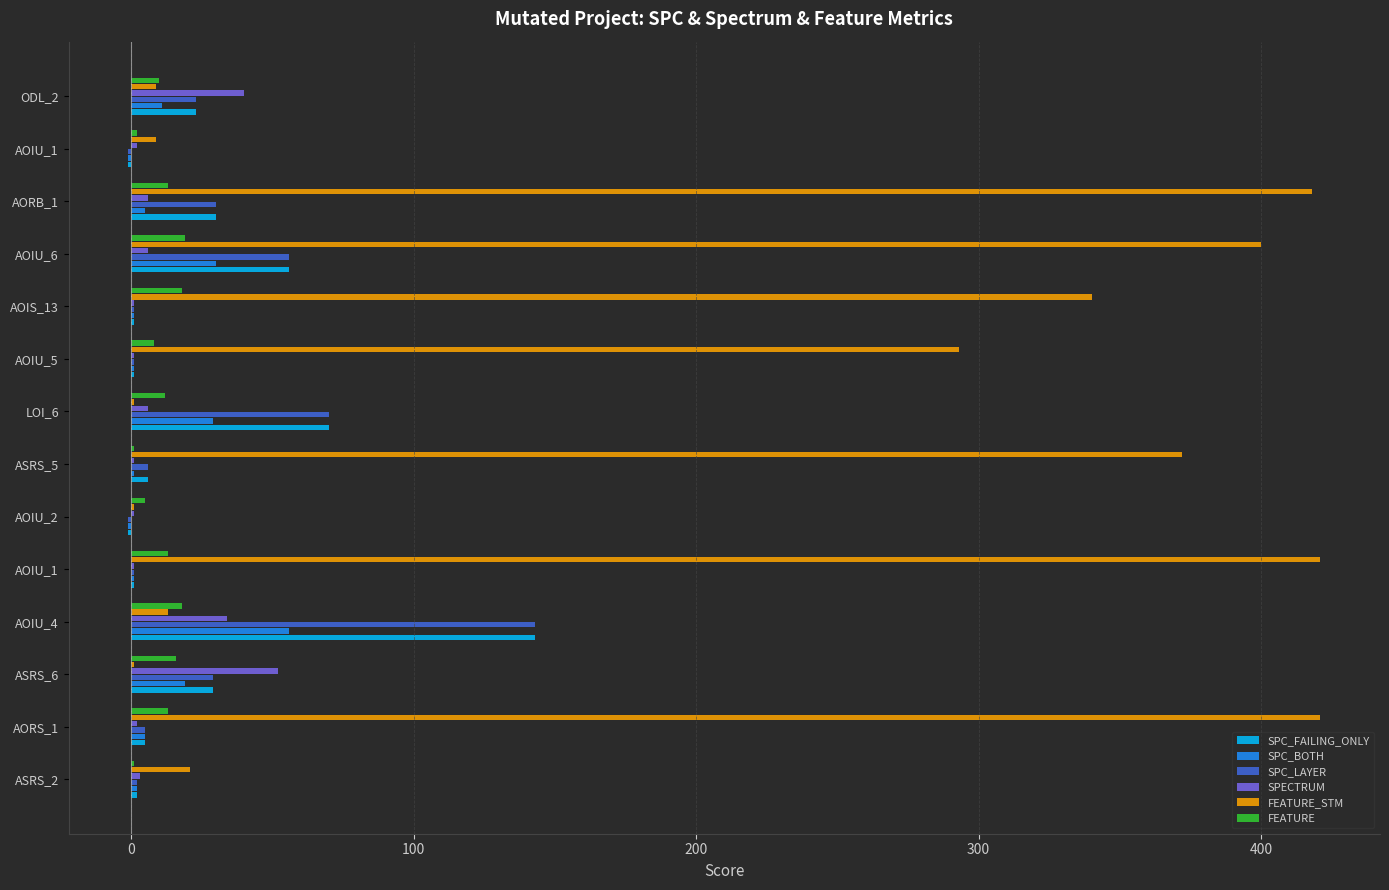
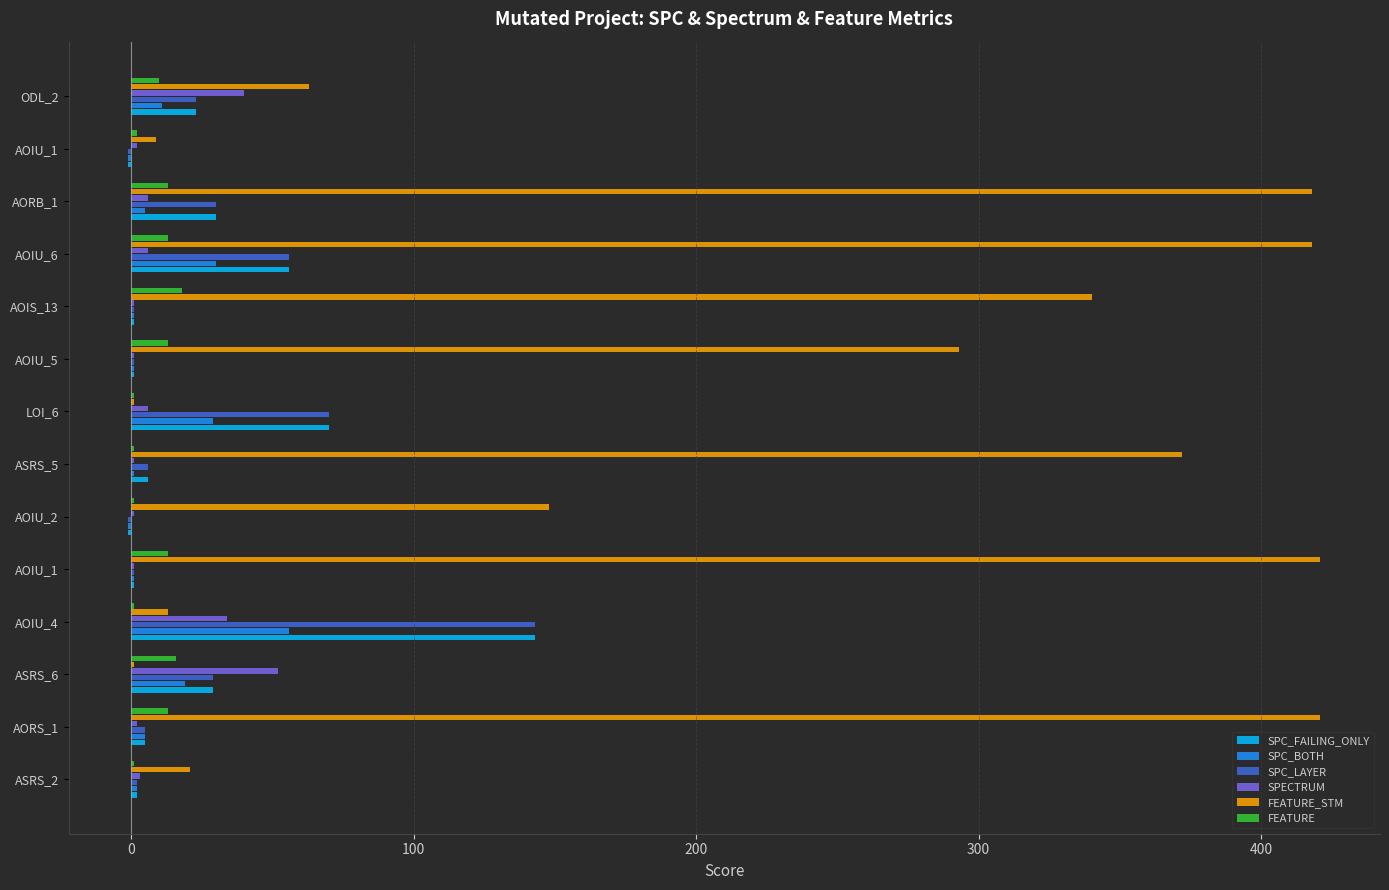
FEATURE_STM, ODL_2: 9 -> 63
FEATURE, AOIU_6: 19 -> 13
FEATURE_STM, AOIU_6: 400 -> 418
FEATURE, AOIU_5: 8 -> 13
FEATURE, LOI_6: 12 -> 1
FEATURE, AOIU_2: 5 -> 1
FEATURE_STM, AOIU_2: 1 -> 148
FEATURE, AOIU_4: 18 -> 1
